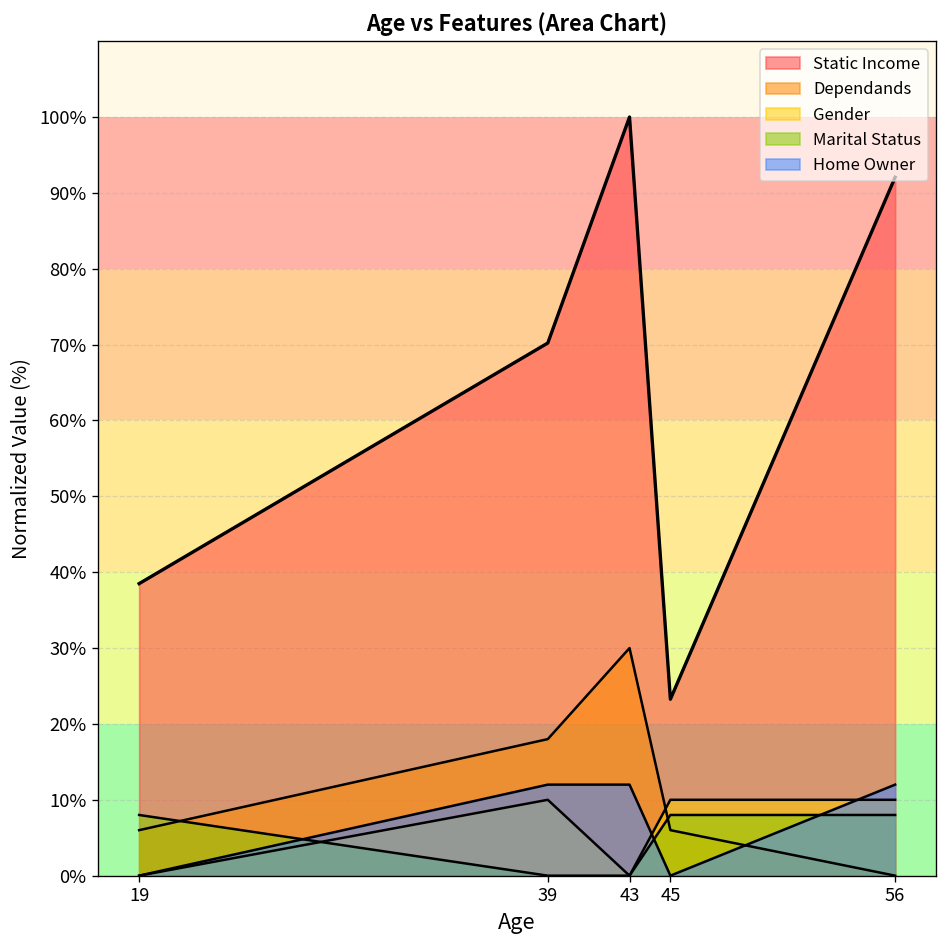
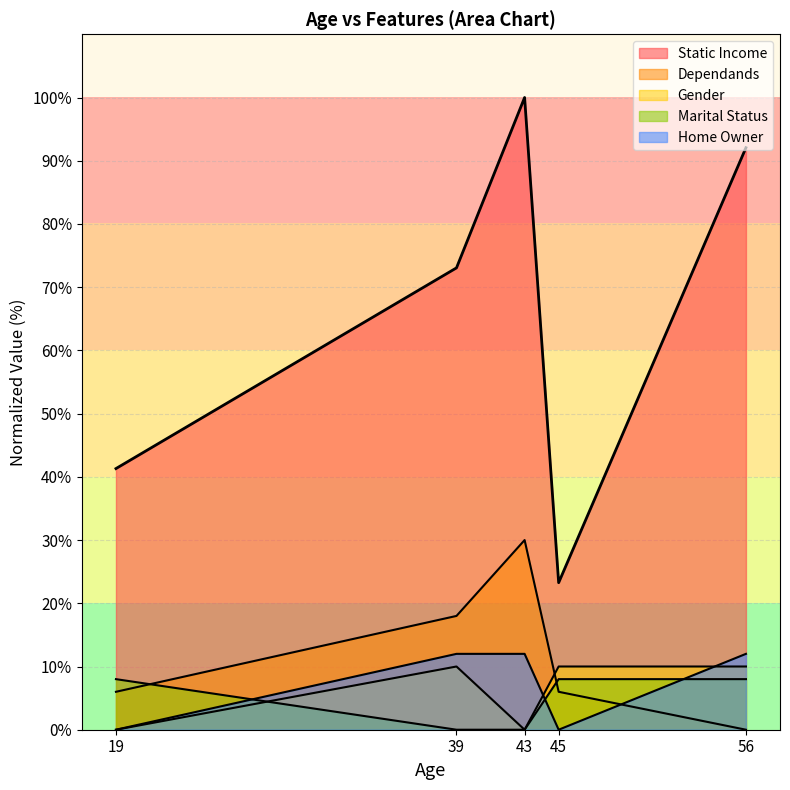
Static Income, 19: 38% -> 41%
Static Income, 39: 70% -> 73%
